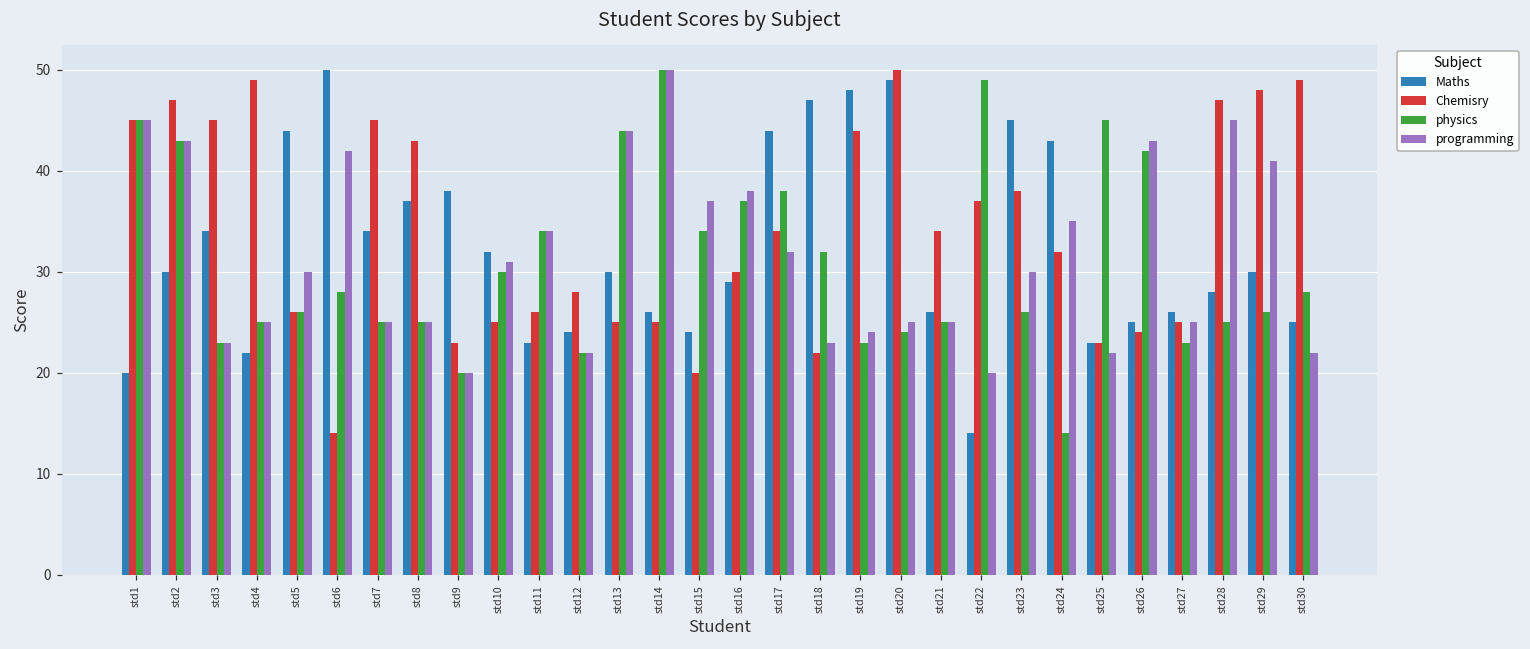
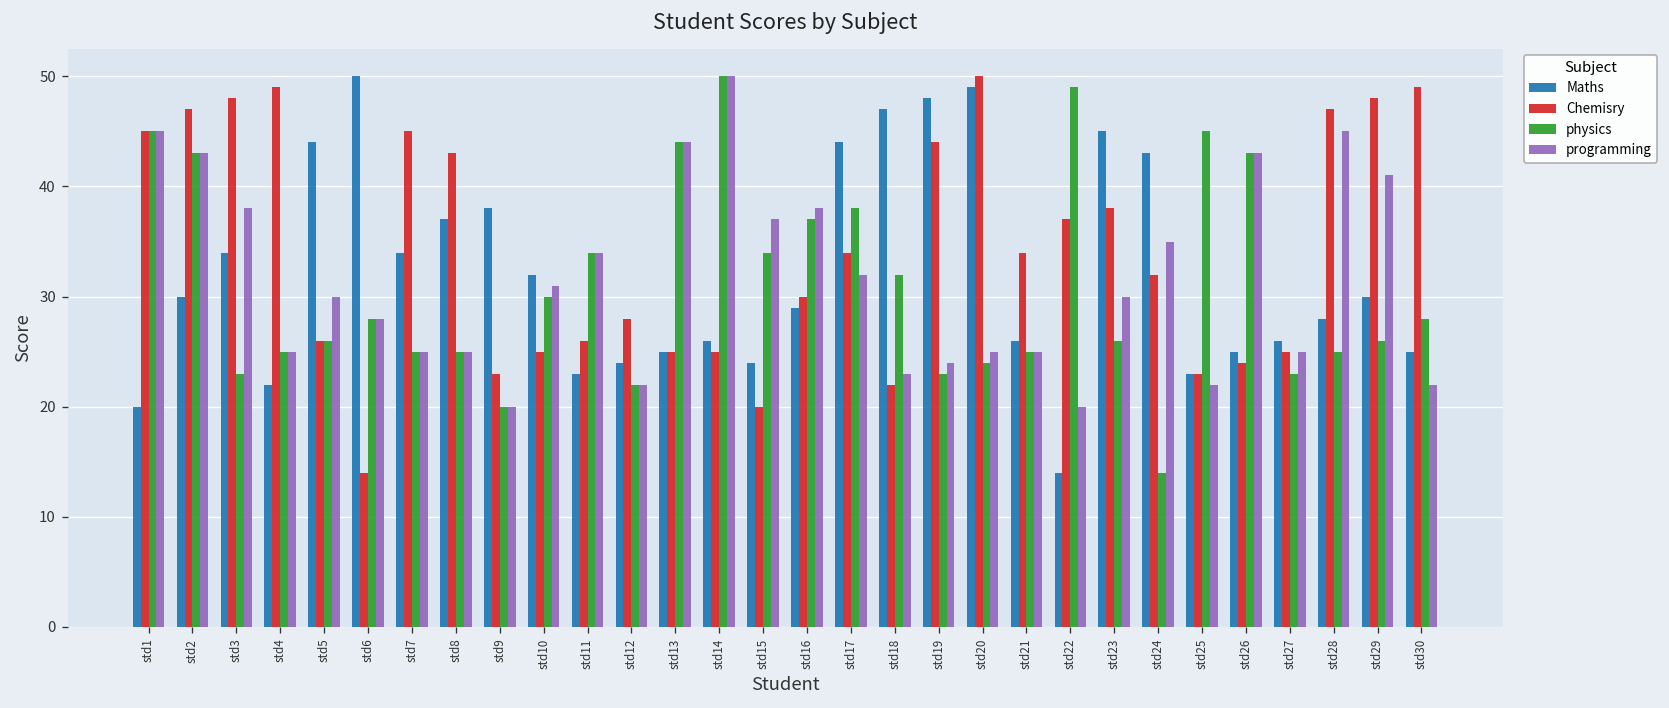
Chemisry, std3: 45 -> 48
programming, std3: 23 -> 38
programming, std6: 42 -> 28
Maths, std13: 30 -> 25
physics, std26: 42 -> 43
